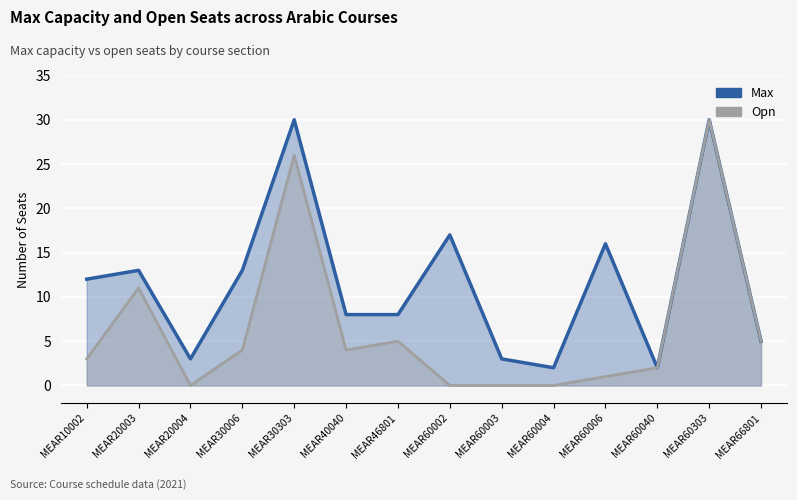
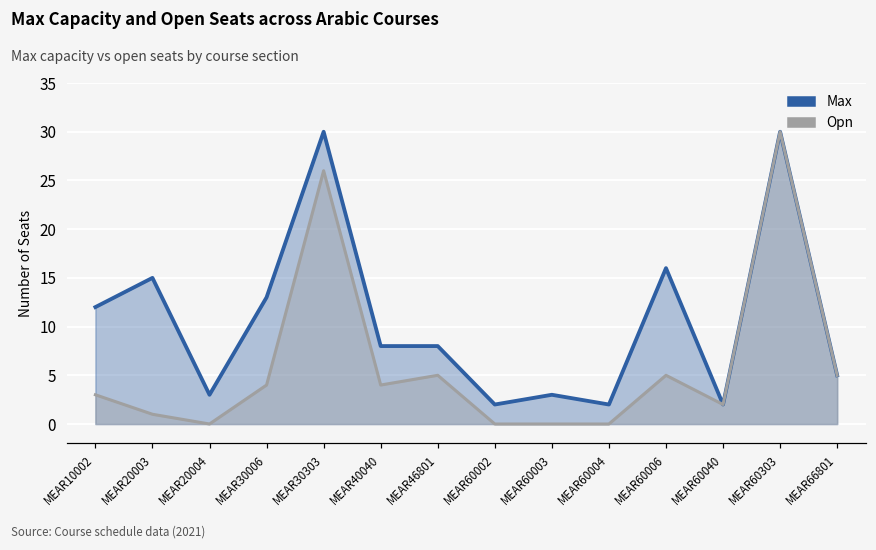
Max, MEAR20003: 13 -> 15
Opn, MEAR20003: 11 -> 1
Max, MEAR60002: 17 -> 2
Opn, MEAR60006: 1 -> 5
